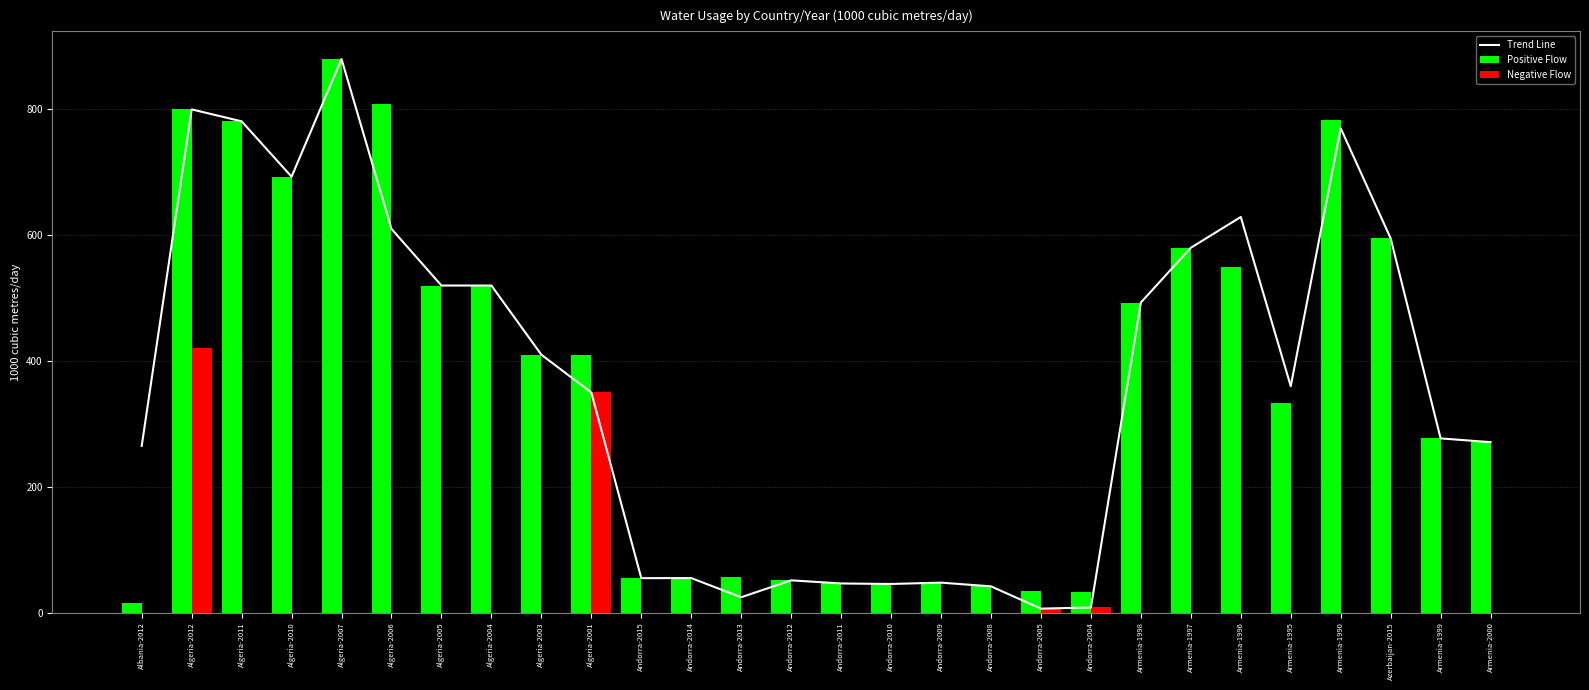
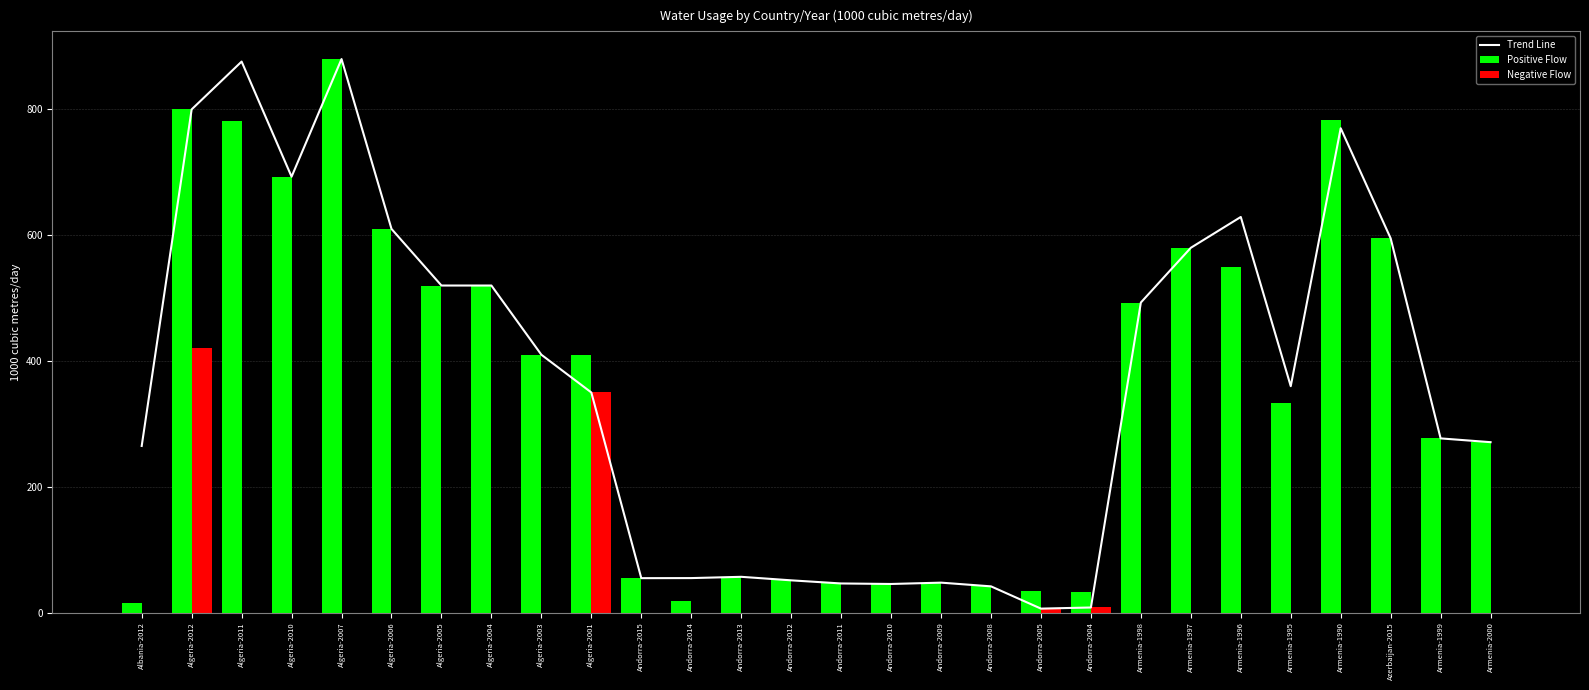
Trend Line, Algeria-2011: 780 -> 880
Positive Flow, Algeria-2006: 810 -> 610
Positive Flow, Andorra-2014: 50 -> 20
Trend Line, Andorra-2013: 20 -> 60
